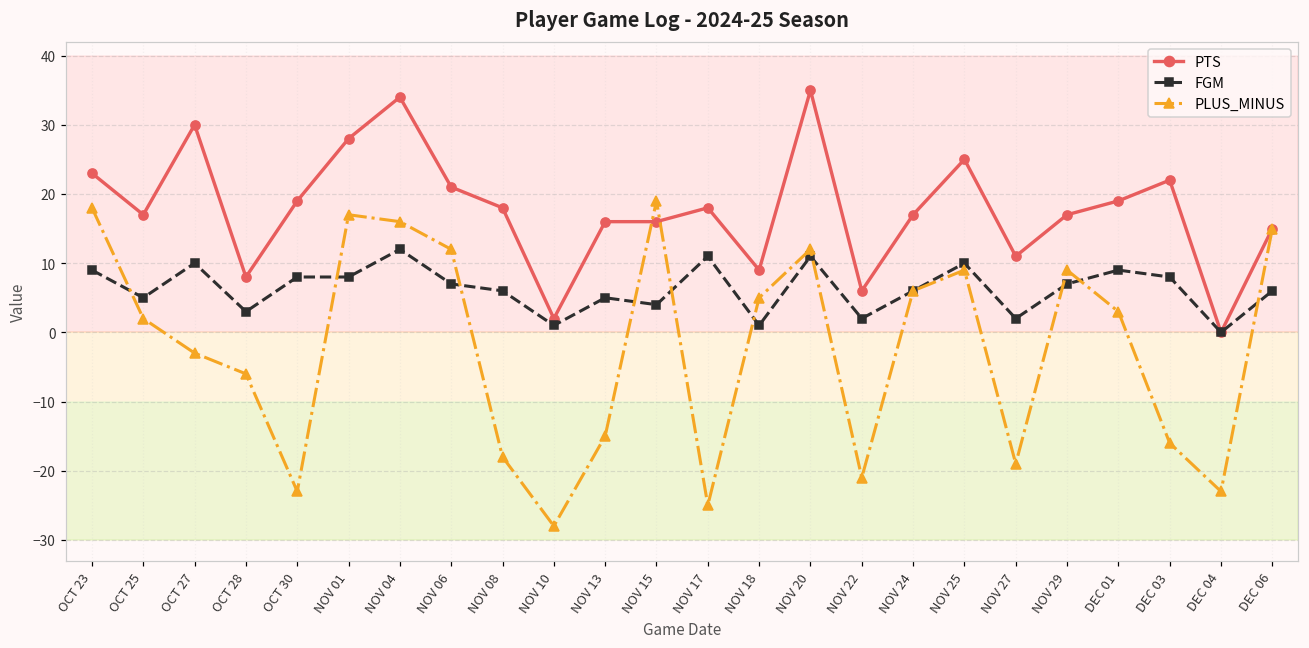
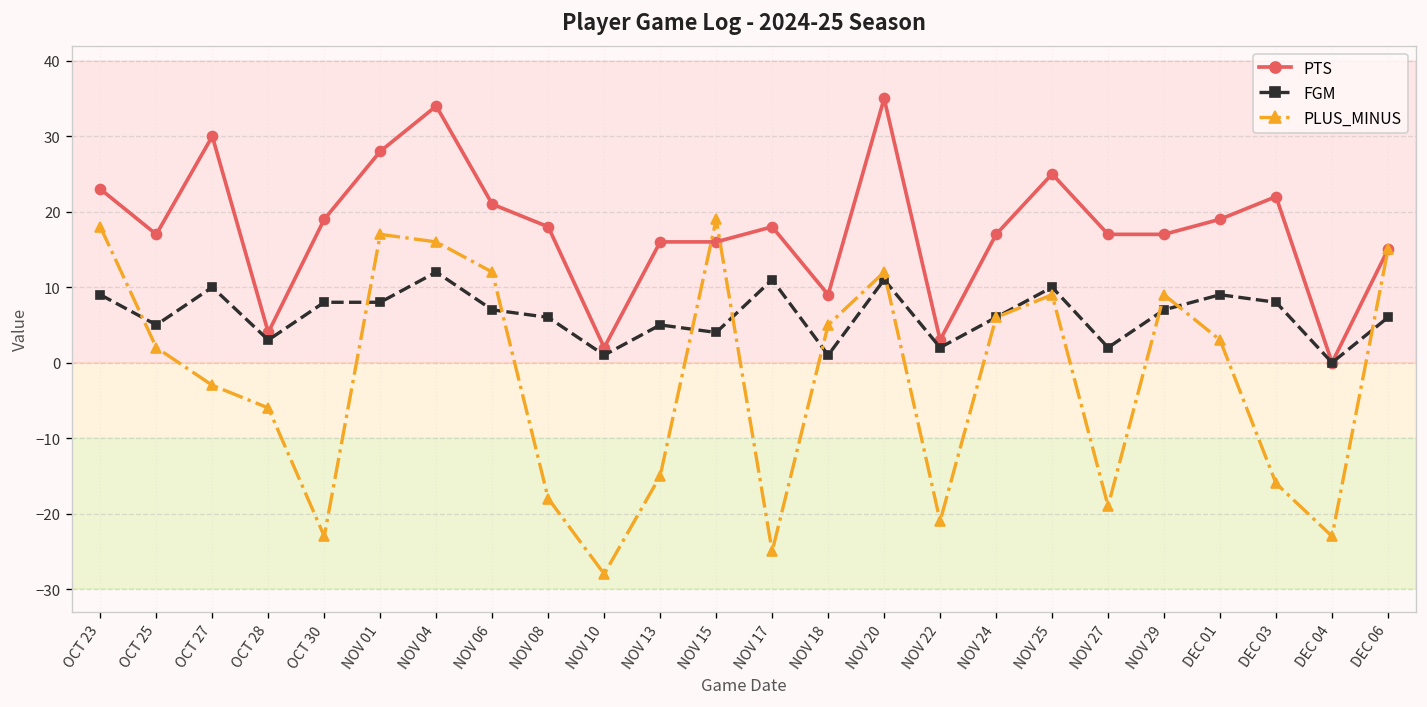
PTS, OCT 28: 8 -> 4
PTS, NOV 22: 6 -> 3
PTS, NOV 27: 11 -> 17
